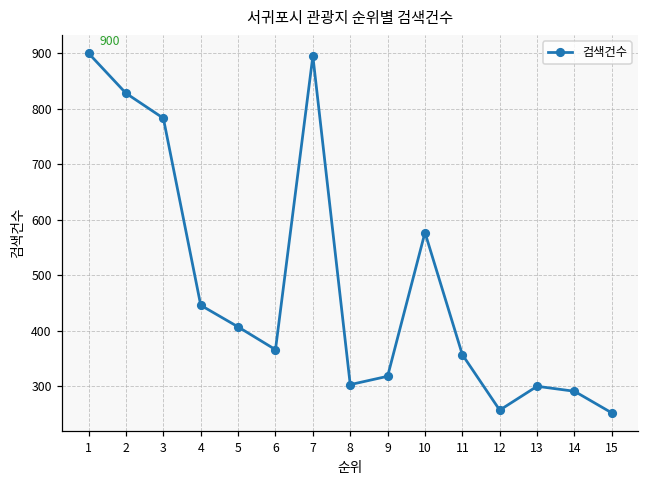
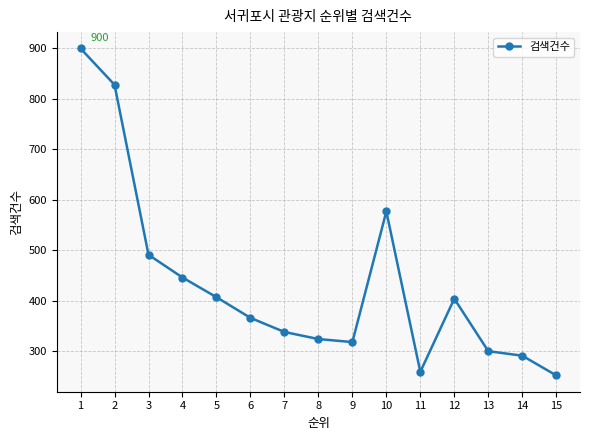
3: 780 -> 490
7: 900 -> 340
8: 300 -> 320
11: 360 -> 260
12: 260 -> 400
